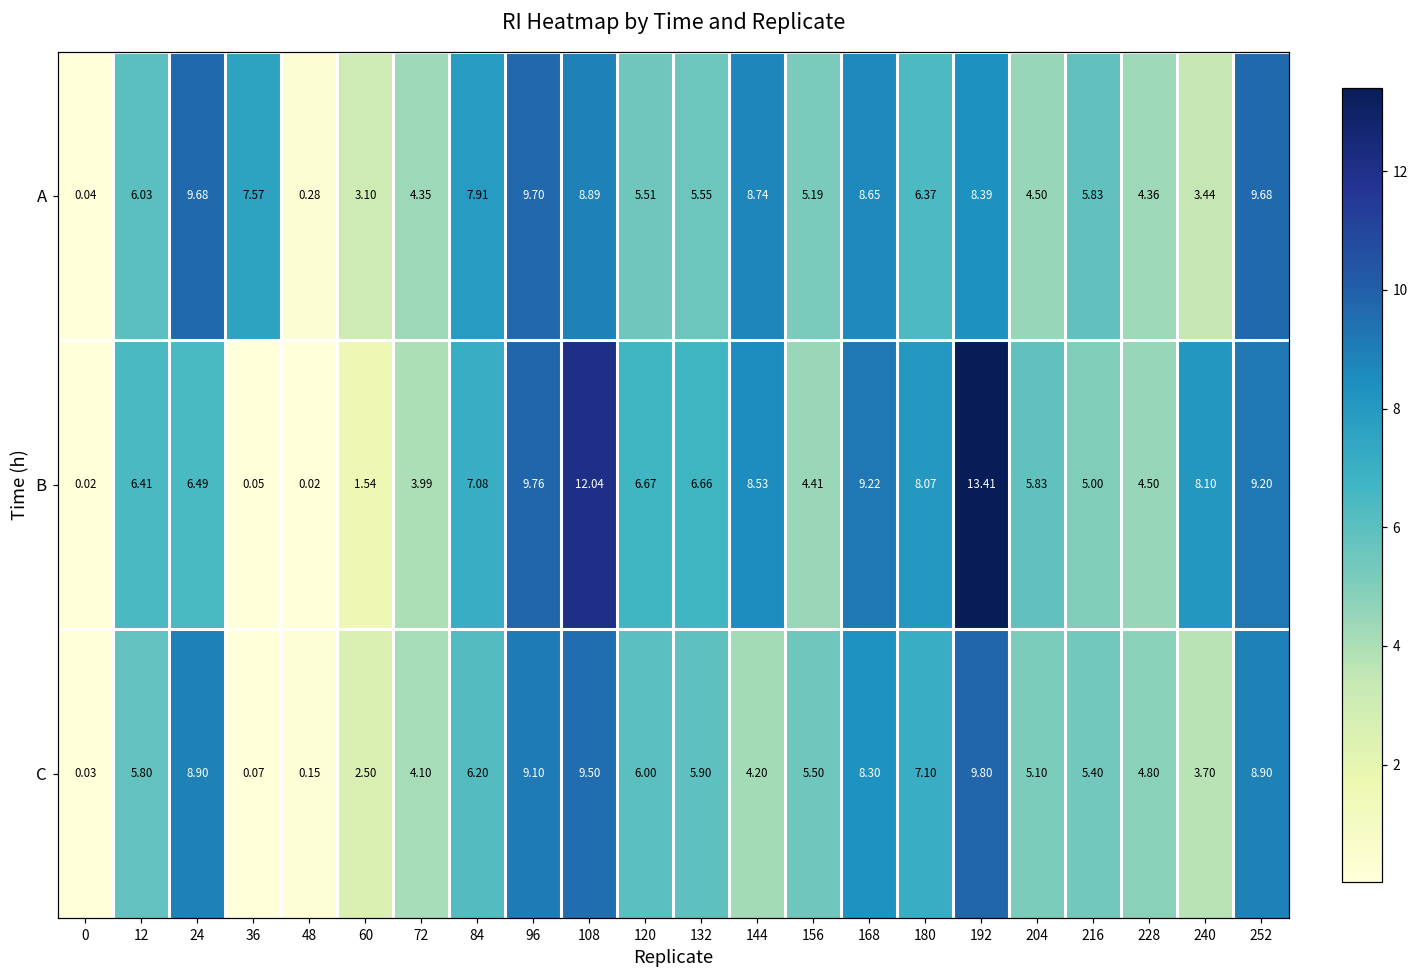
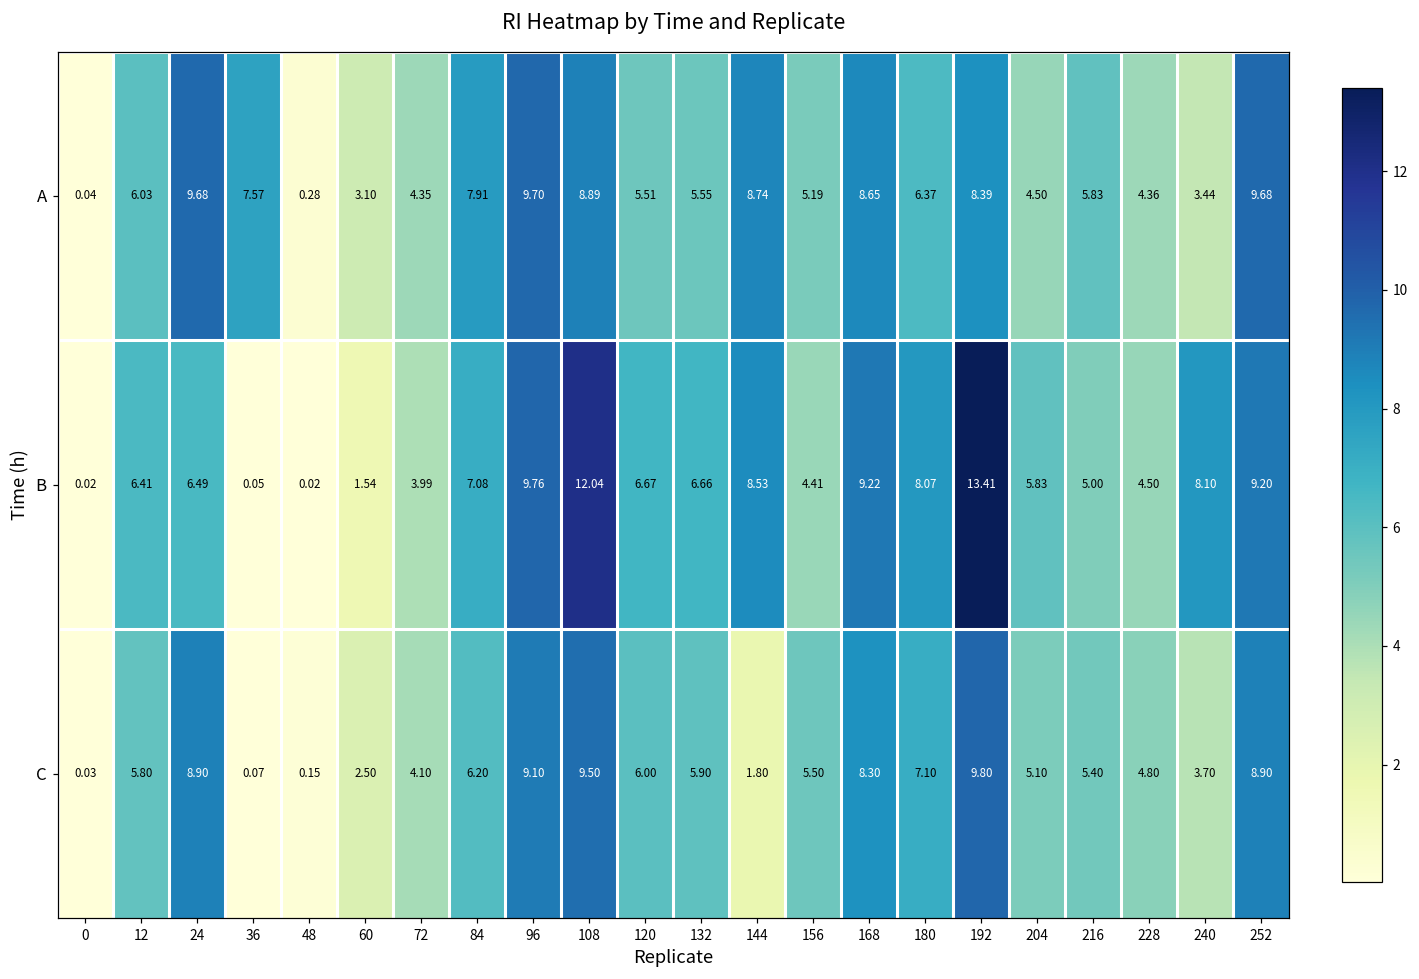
C, 144: 4.20 -> 1.80
